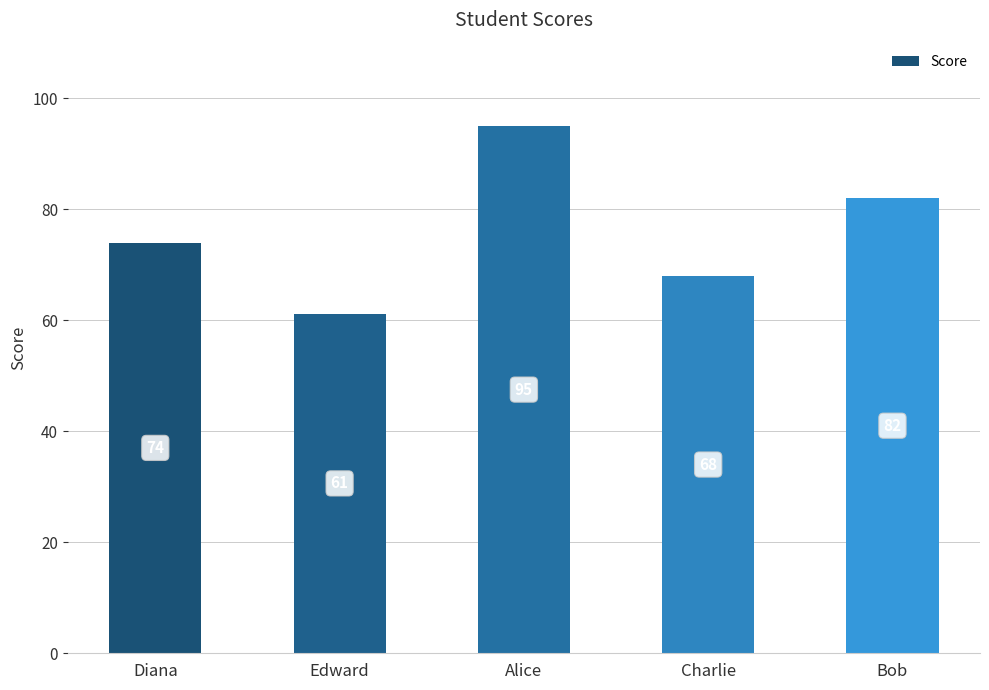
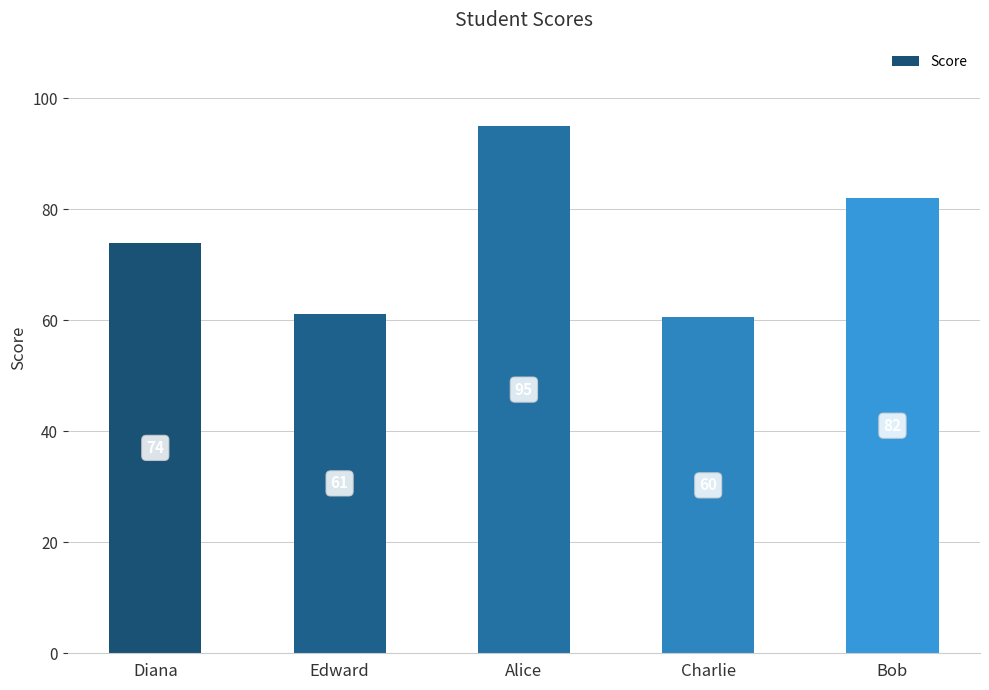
Charlie: 68 -> 61
